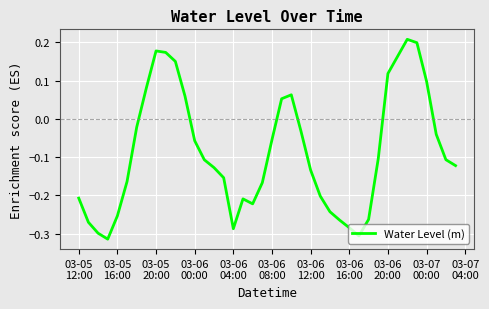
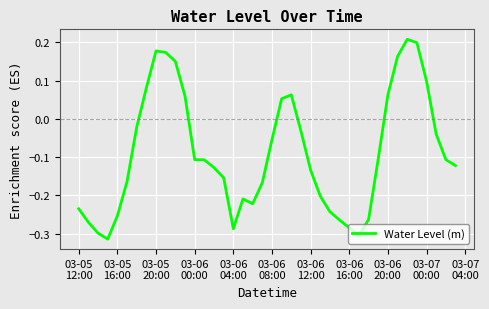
03-05 12:00: -0.21 -> -0.23
03-06 00:00: -0.06 -> -0.11
03-06 20:00: 0.12 -> 0.06
